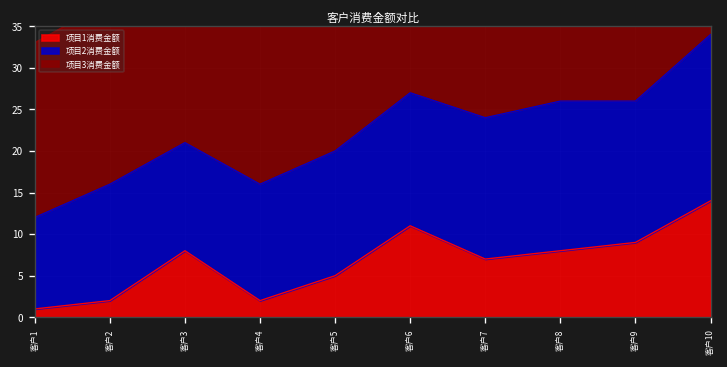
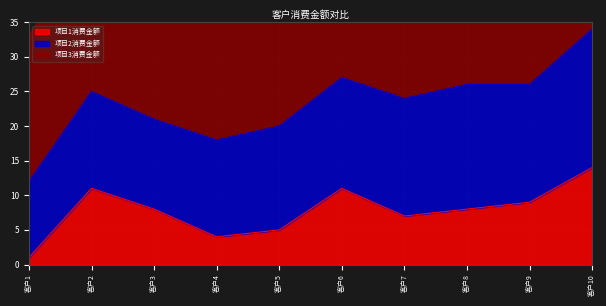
项目1消费金额, 客户2: 2 -> 11
项目1消费金额, 客户4: 2 -> 4
